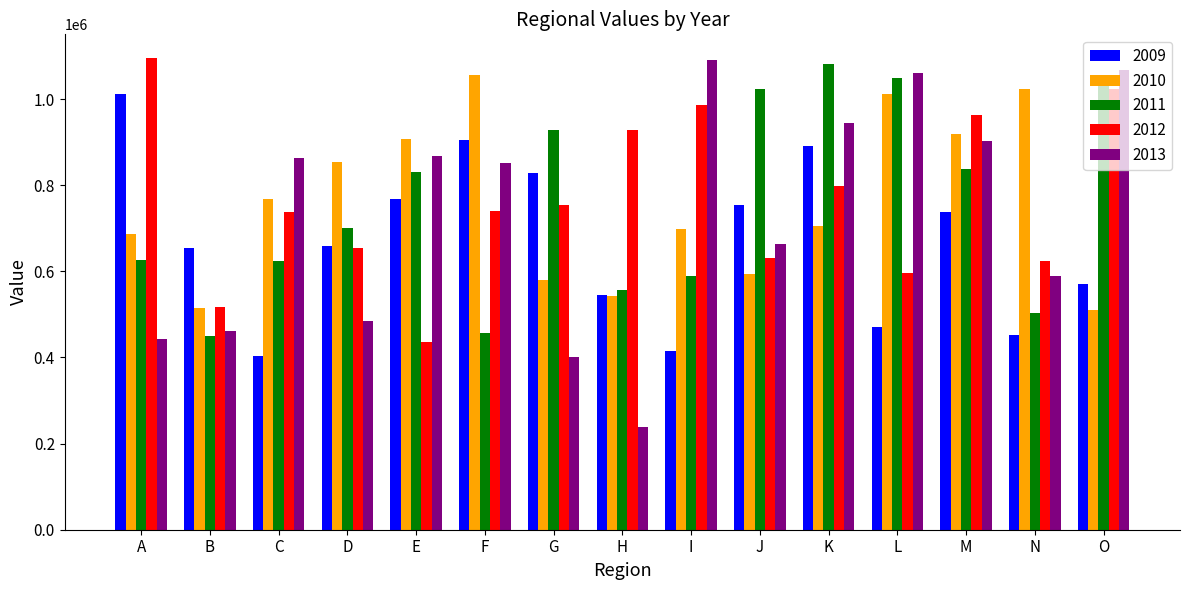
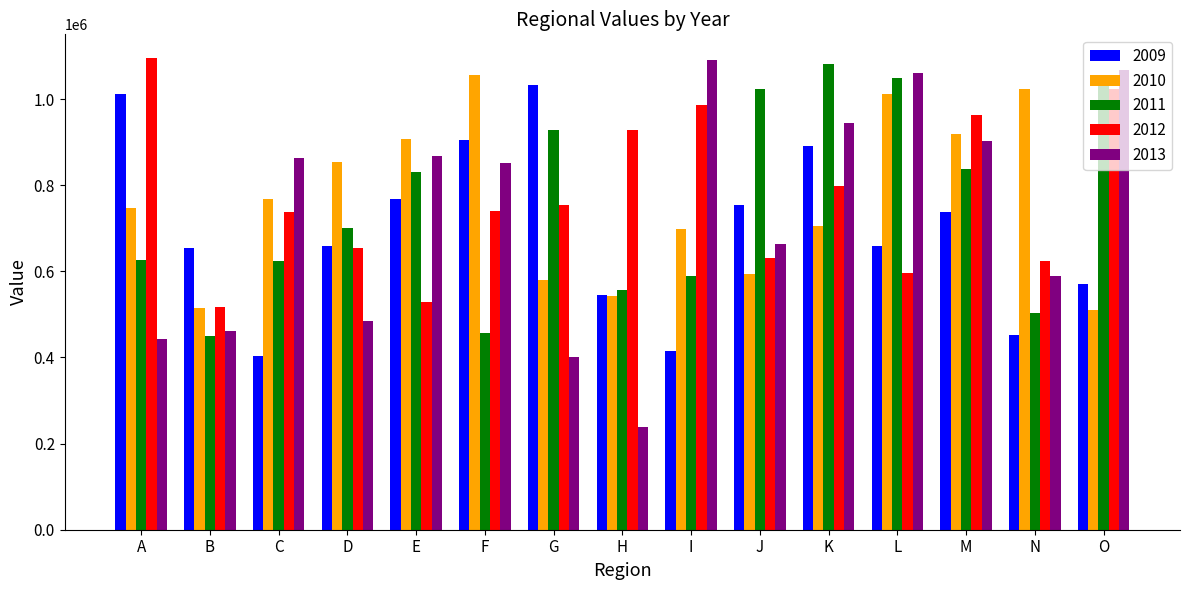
2010, A: 690000 -> 750000
2012, E: 440000 -> 530000
2009, G: 830000 -> 1030000
2009, L: 470000 -> 660000
